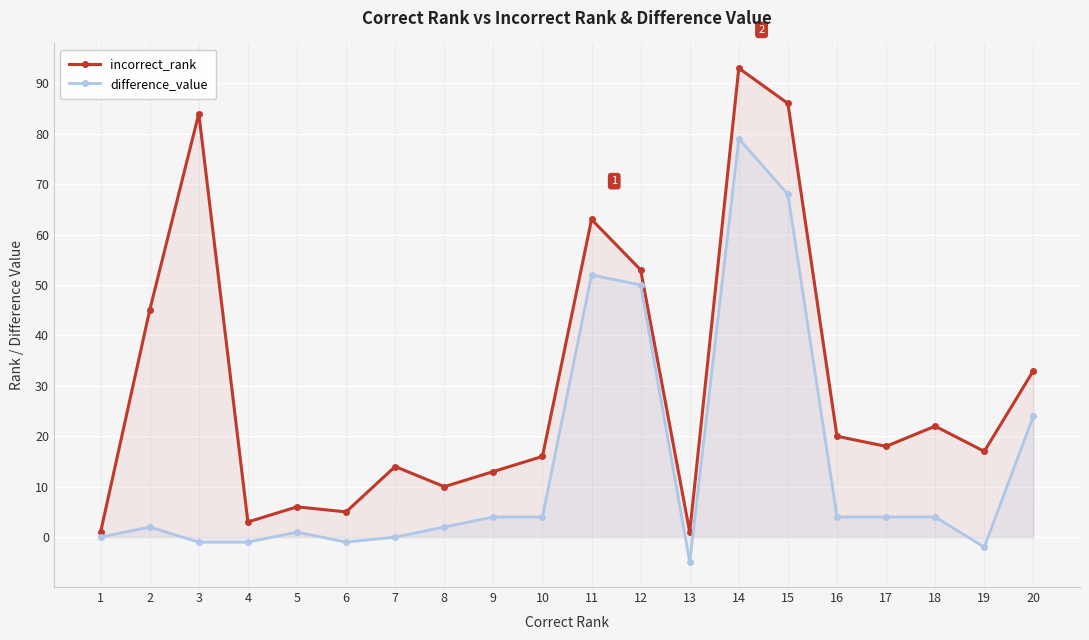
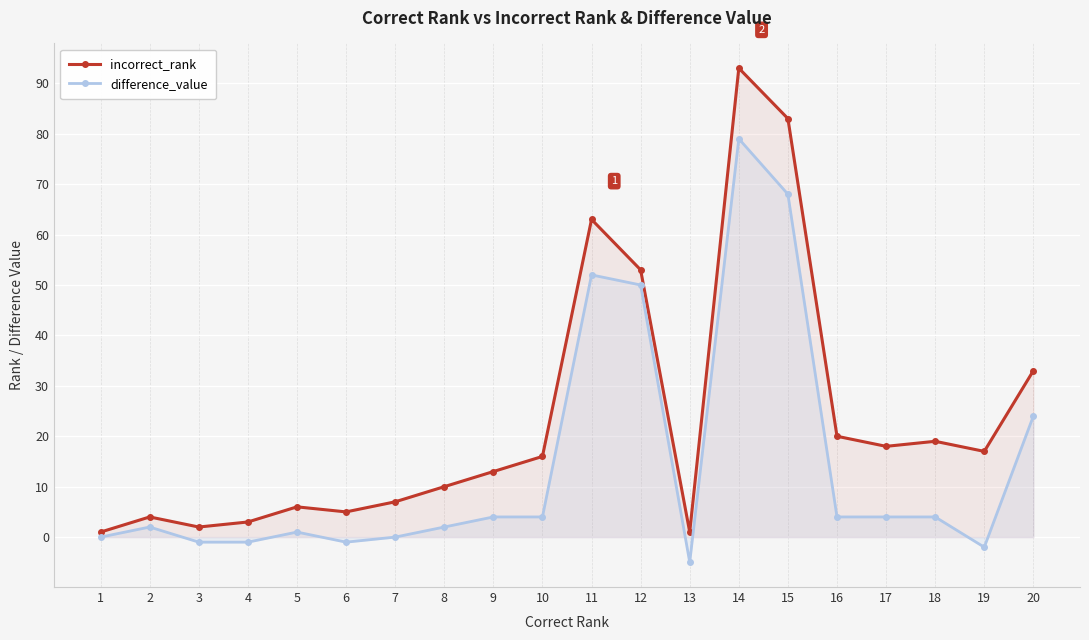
incorrect_rank, 2: 45 -> 4
incorrect_rank, 3: 84 -> 2
incorrect_rank, 7: 14 -> 7
incorrect_rank, 15: 86 -> 83
incorrect_rank, 18: 22 -> 19
